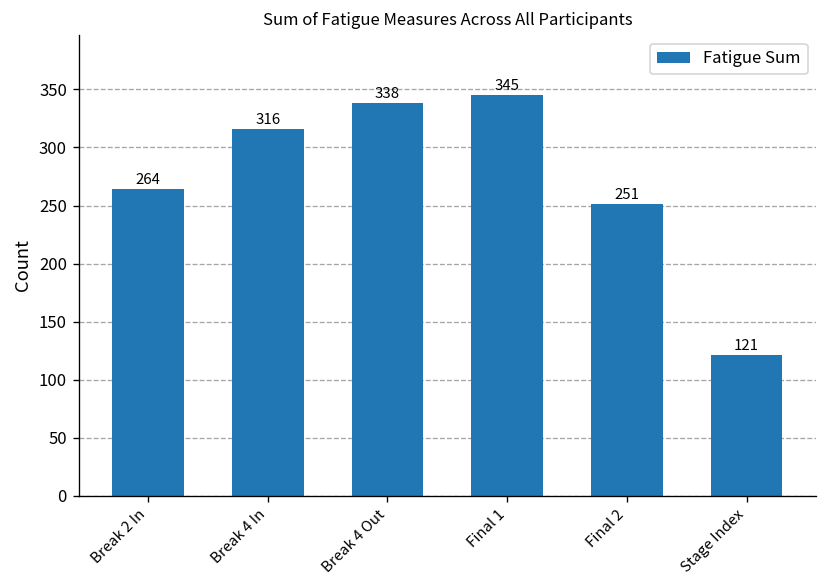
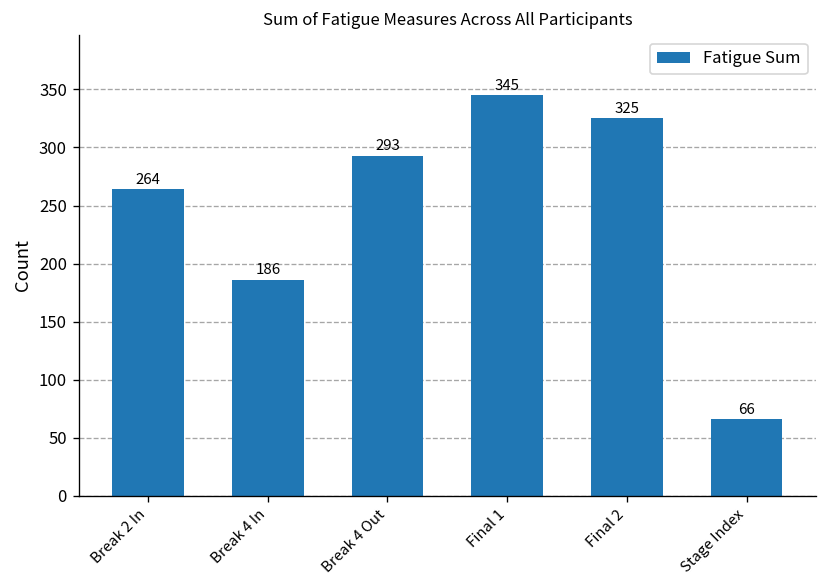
Break 4 In: 316 -> 186
Break 4 Out: 338 -> 293
Final 2: 251 -> 325
Stage Index: 121 -> 66
